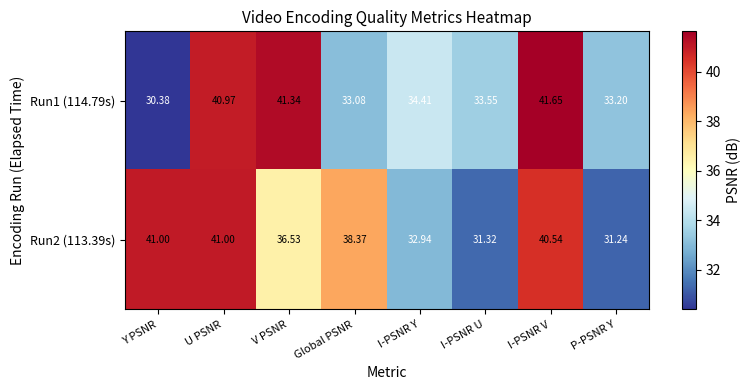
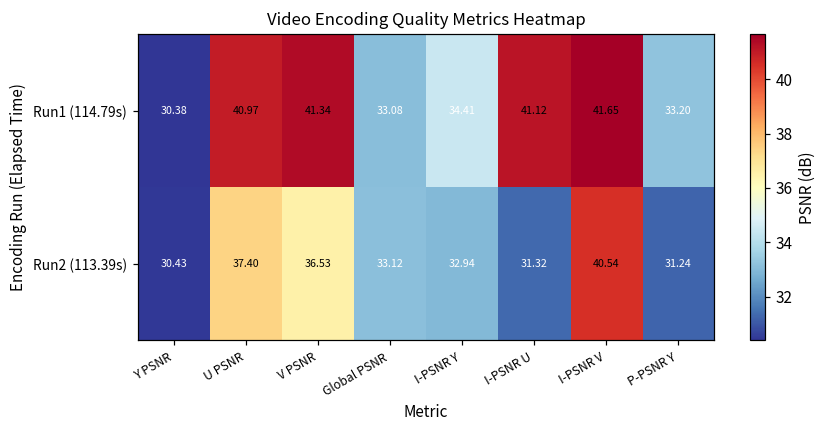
Run1 (114.79s), I-PSNR U: 33.55 -> 41.12
Run2 (113.39s), Y PSNR: 41.00 -> 30.43
Run2 (113.39s), U PSNR: 41.00 -> 37.40
Run2 (113.39s), Global PSNR: 38.37 -> 33.12
